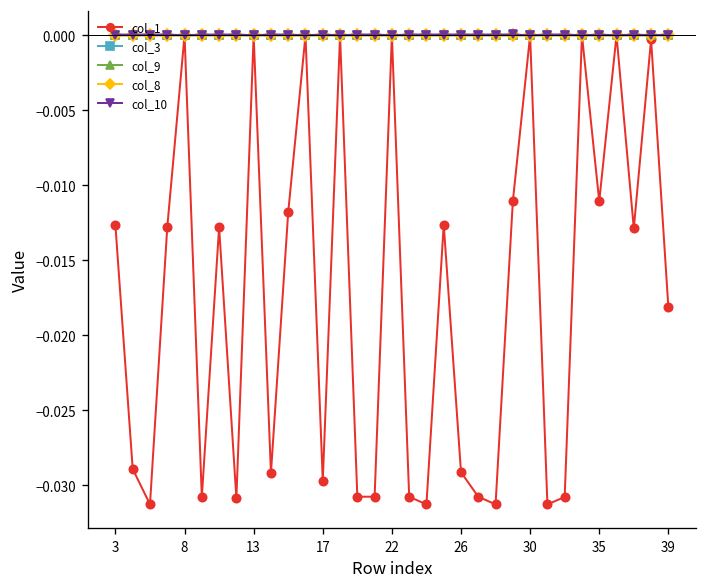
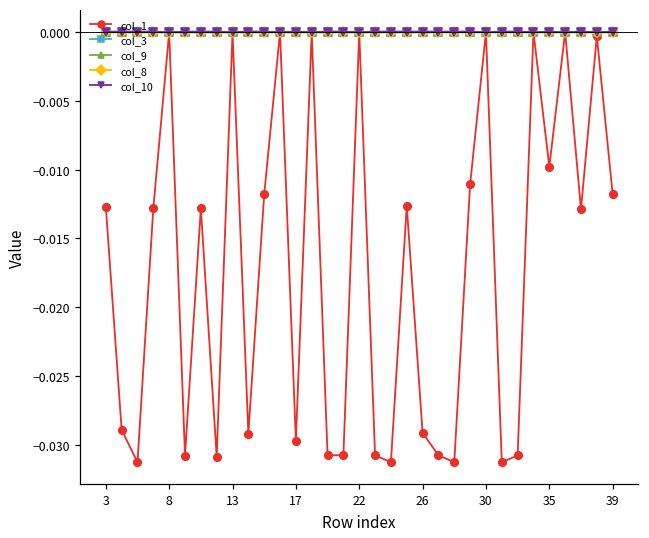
col_1, 35: -0.0111 -> -0.0098
col_1, 39: -0.0181 -> -0.0118
